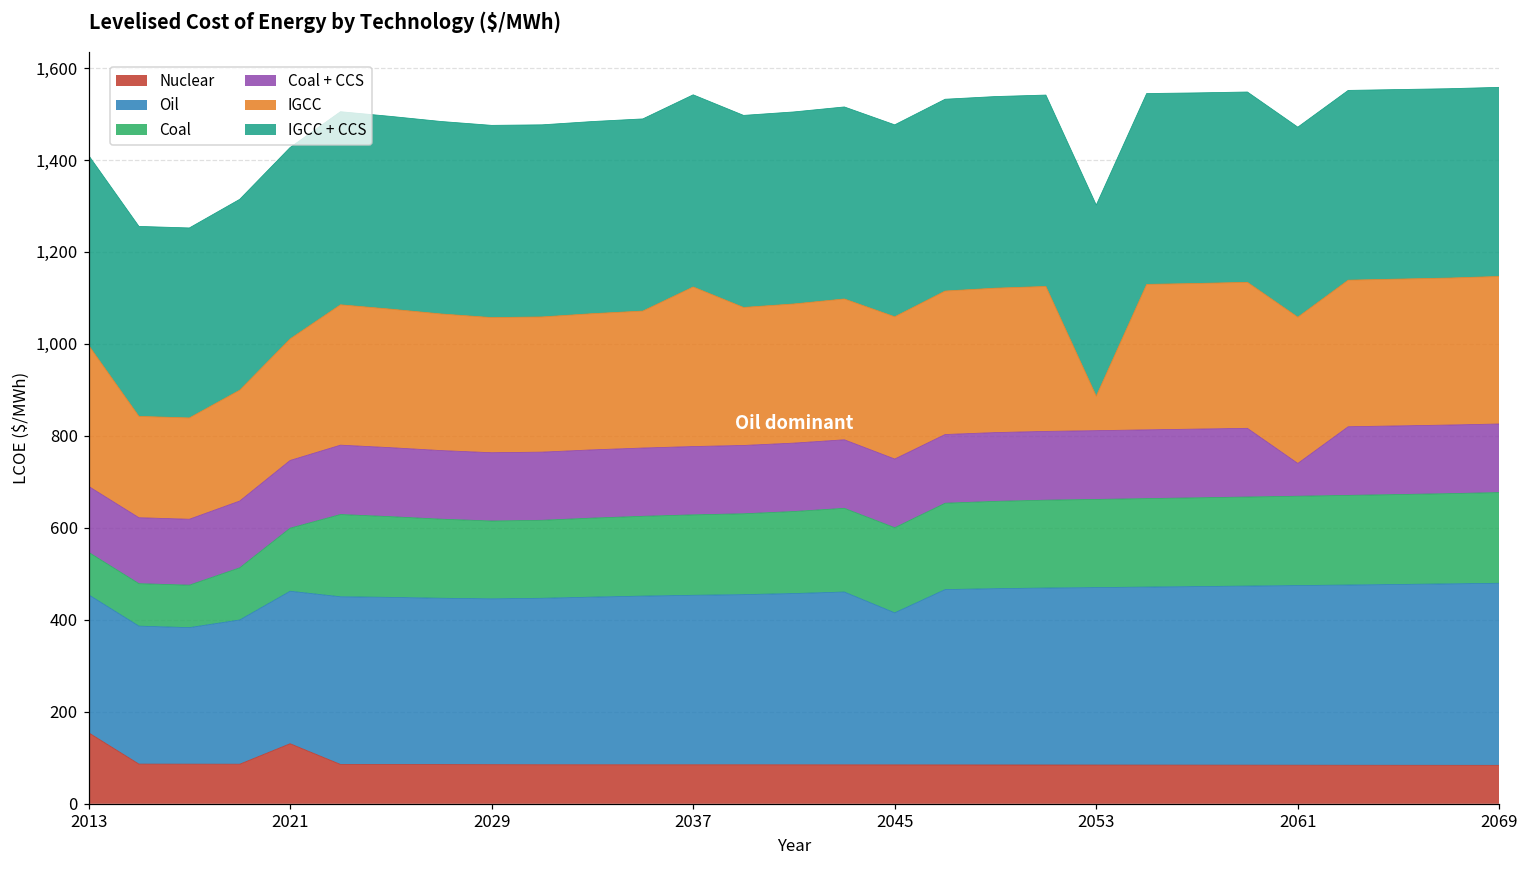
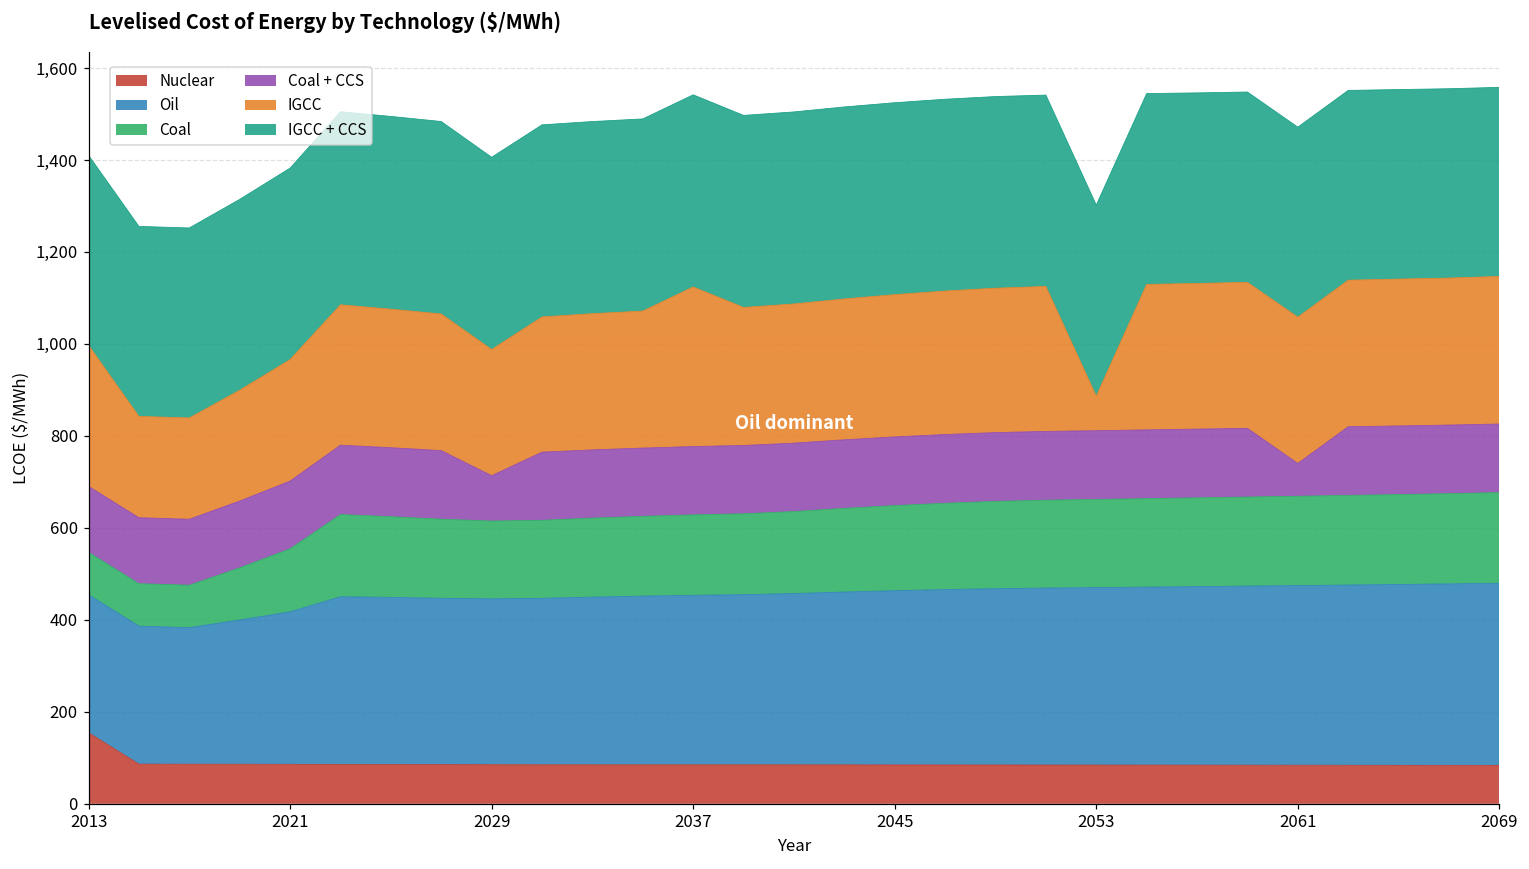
Nuclear, 2021: 130 -> 90
Coal + CCS, 2029: 150 -> 100
IGCC, 2029: 290 -> 270
Oil, 2045: 330 -> 380
